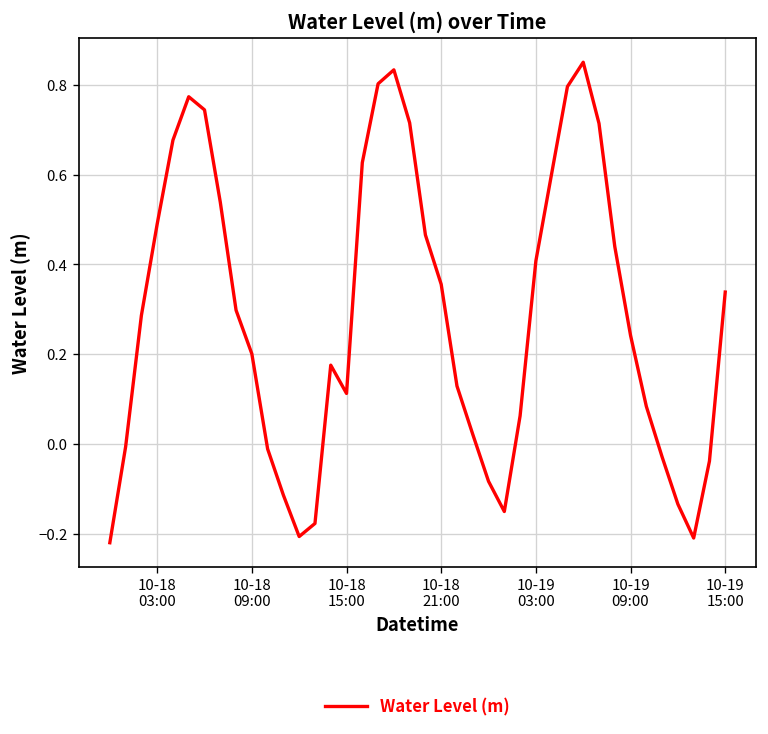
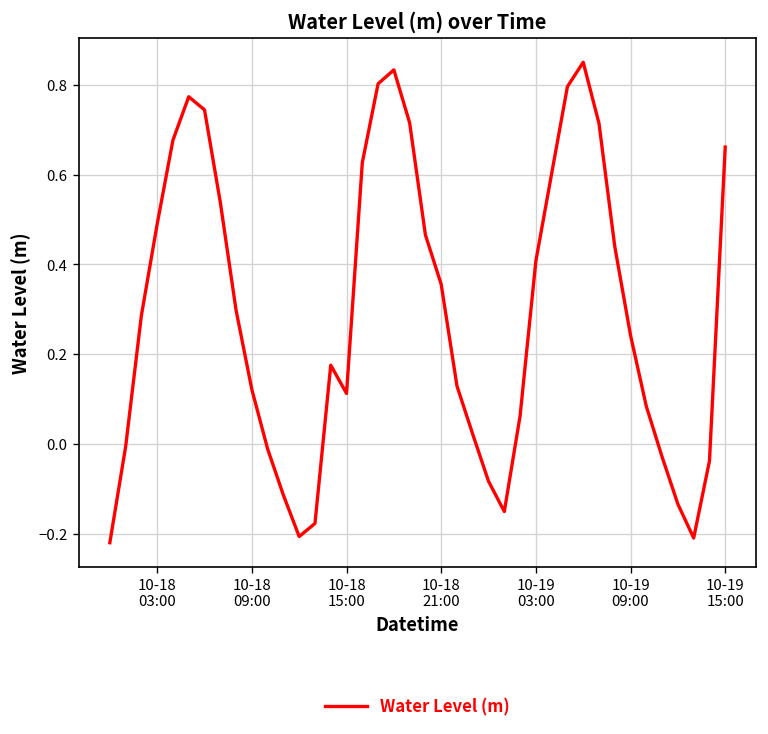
10-18 09:00: 0.20 -> 0.12
10-19 15:00: 0.34 -> 0.66
